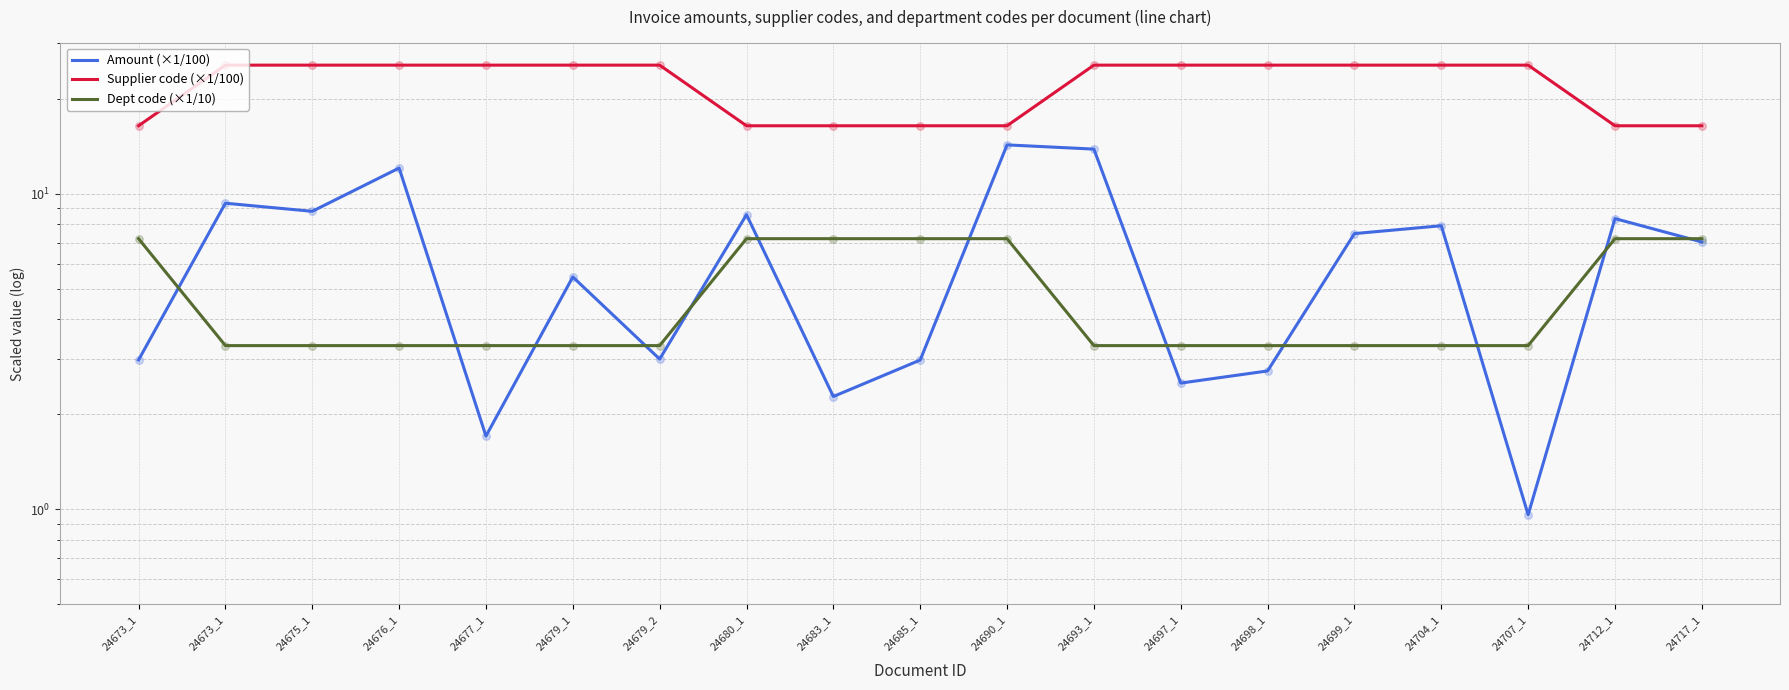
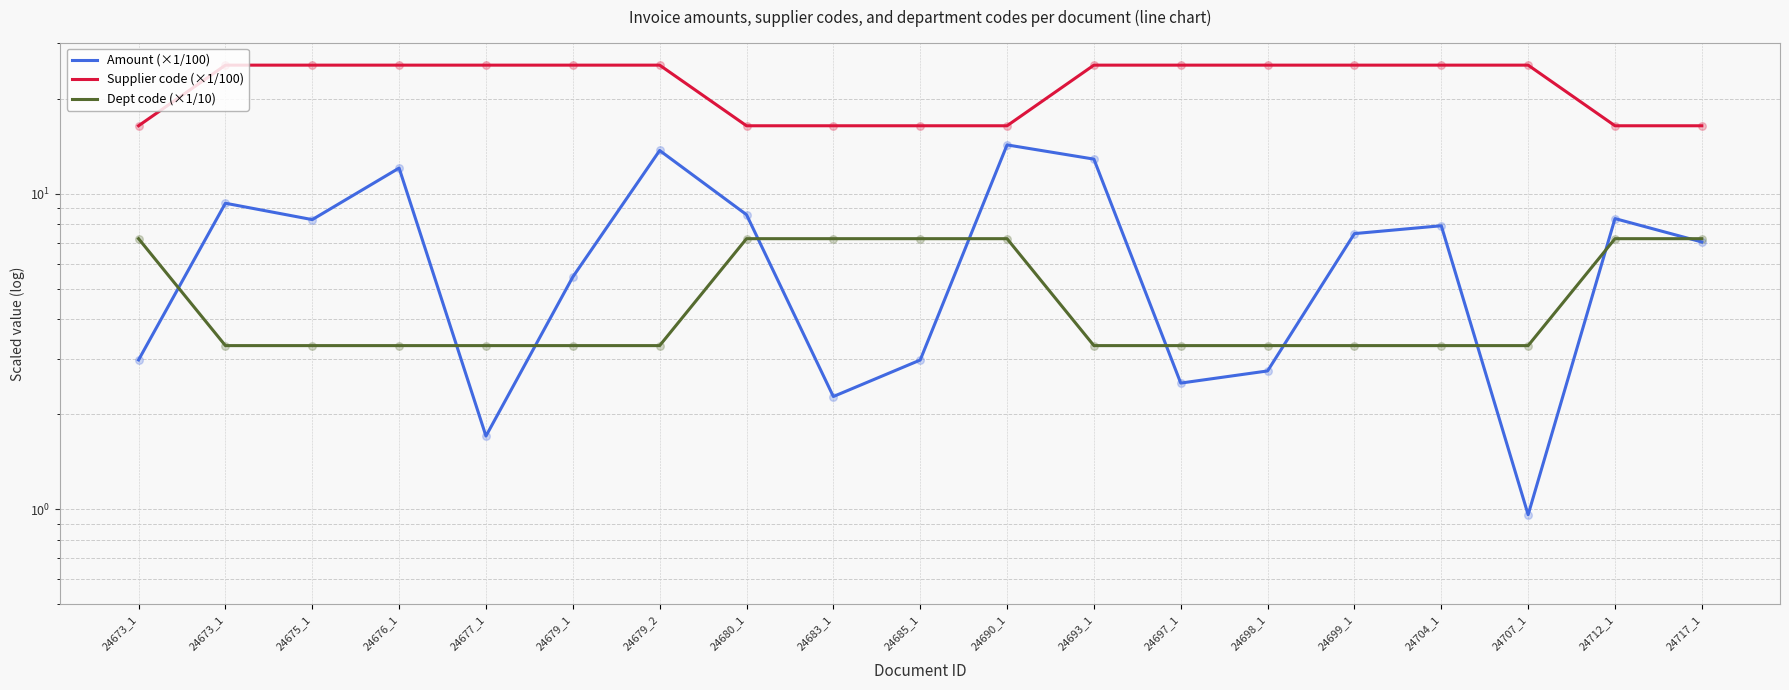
Amount (×1/100), 24675_1: 8.8 -> 8.3
Amount (×1/100), 24679_2: 3.0 -> 13.7
Amount (×1/100), 24693_1: 14 -> 12.9
